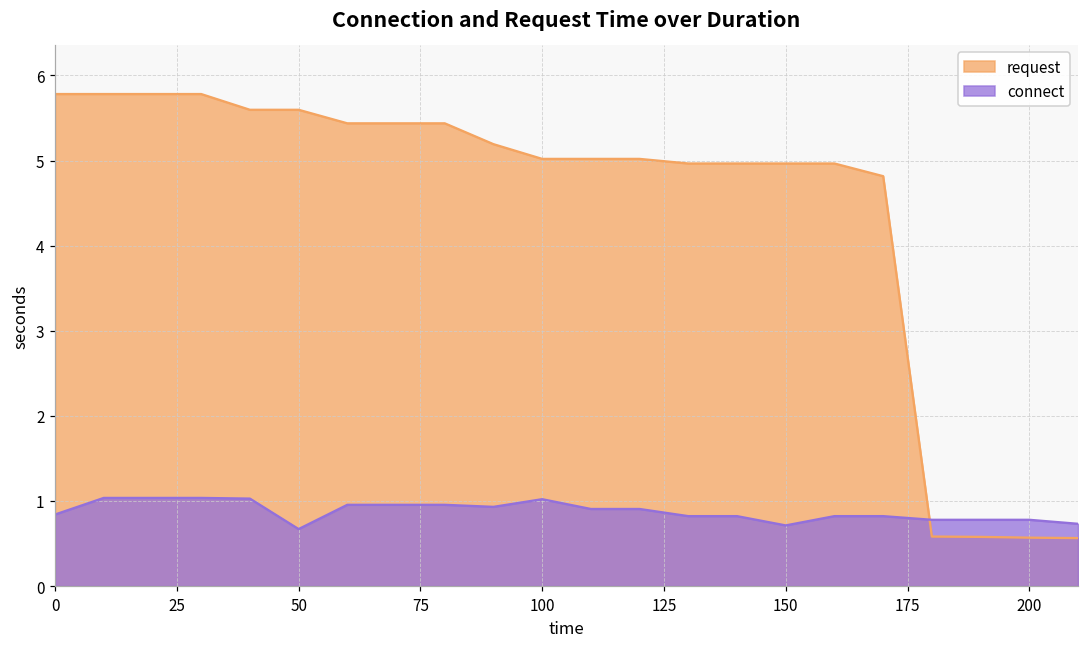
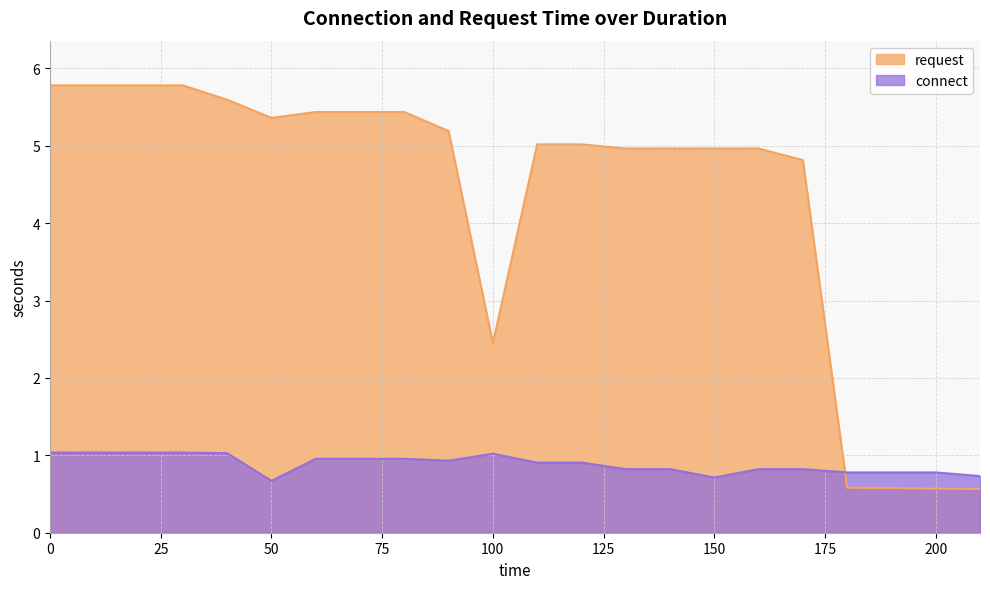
connect, 0: 0.8 -> 1.0
request, 50: 5.6 -> 5.4
request, 100: 5.0 -> 2.4
